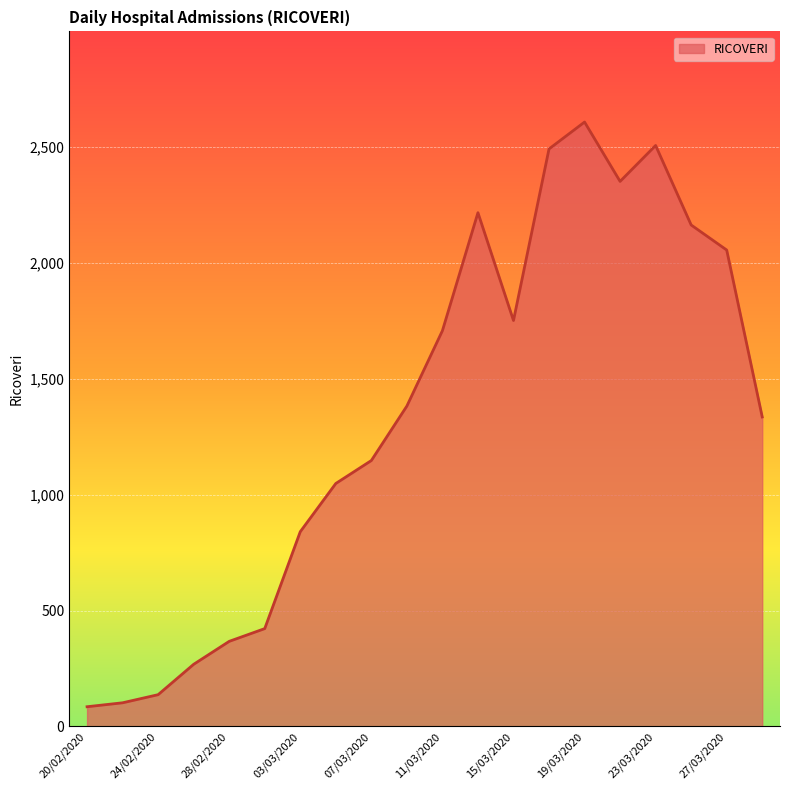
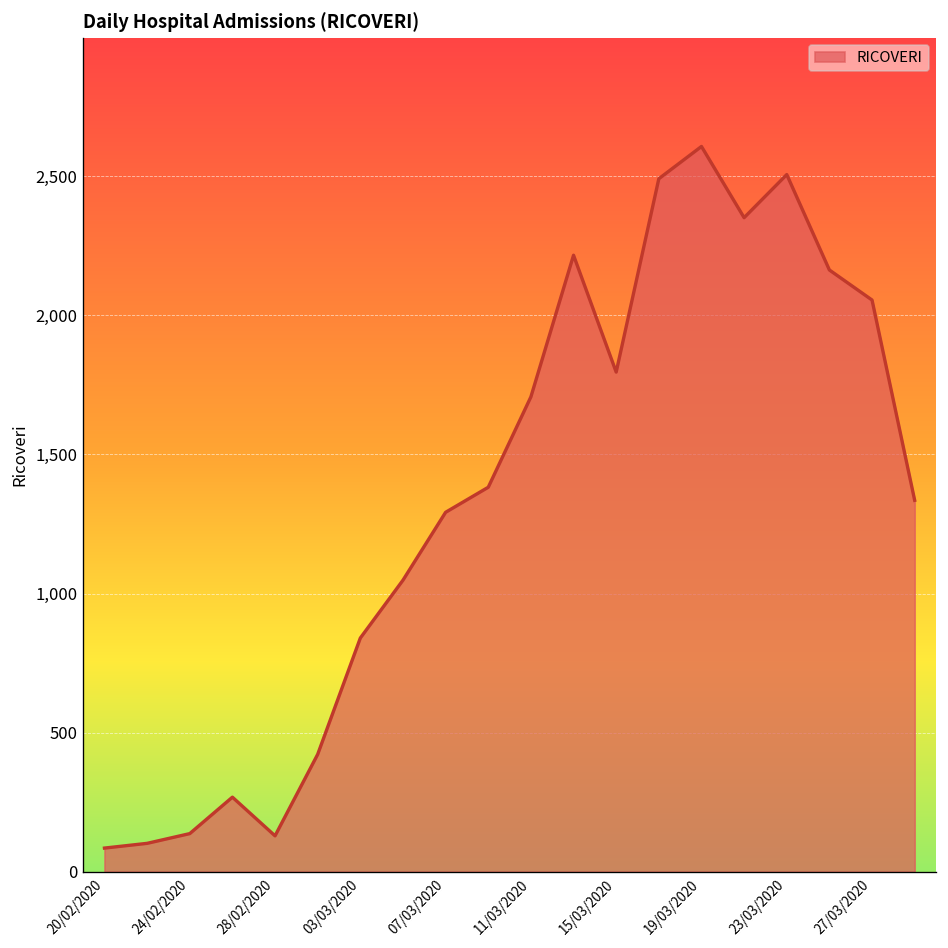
28/02/2020: 370 -> 130
07/03/2020: 1,150 -> 1,290
15/03/2020: 1,750 -> 1,800
